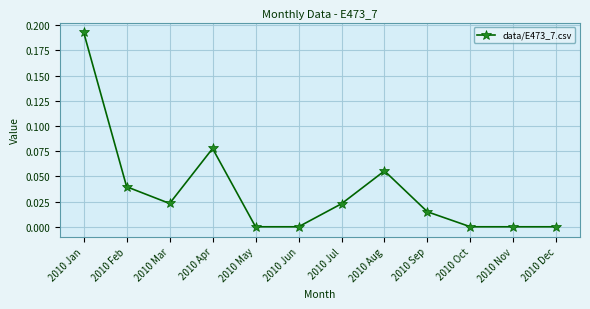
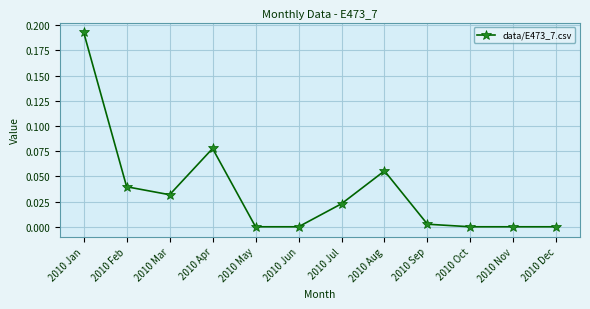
2010 Mar: 0.023 -> 0.032
2010 Sep: 0.015 -> 0.003
